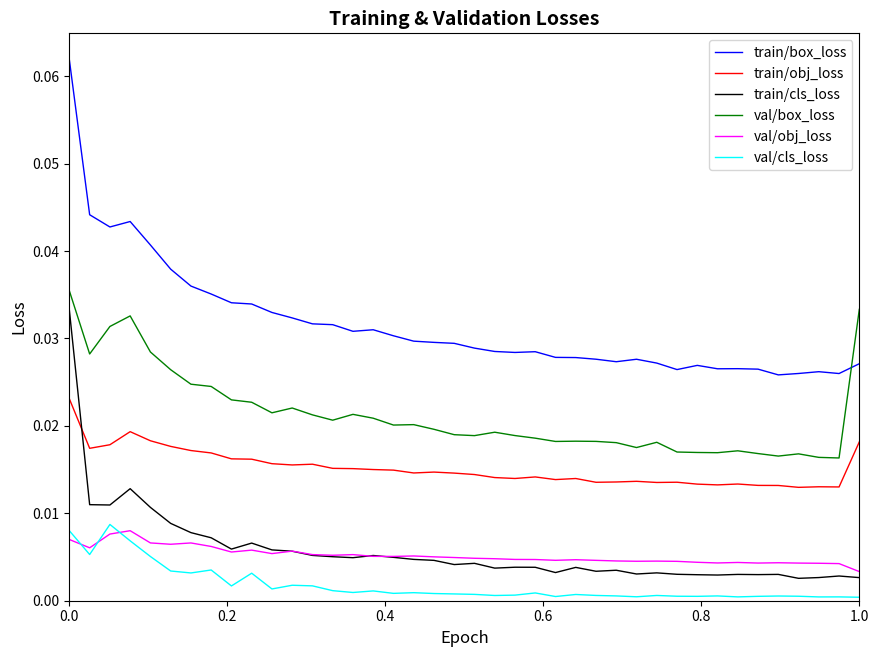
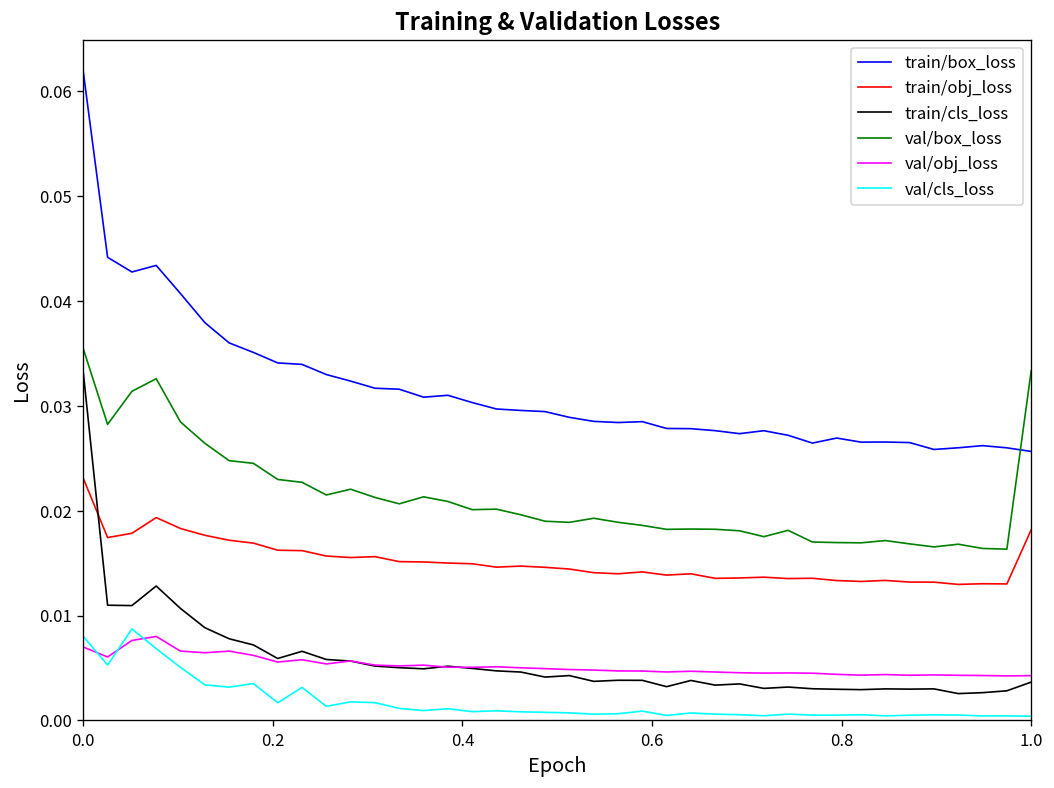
train/box_loss, 1.0: 0.027 -> 0.026
train/cls_loss, 1.0: 0.003 -> 0.004
val/obj_loss, 1.0: 0.003 -> 0.004
